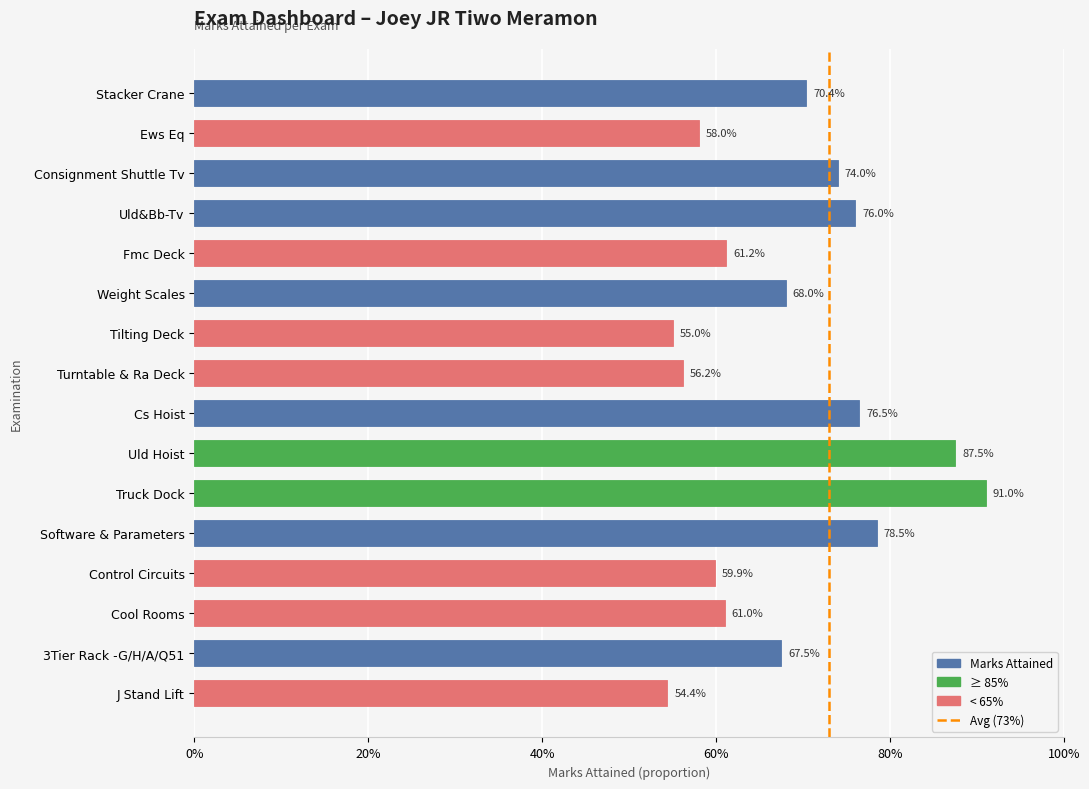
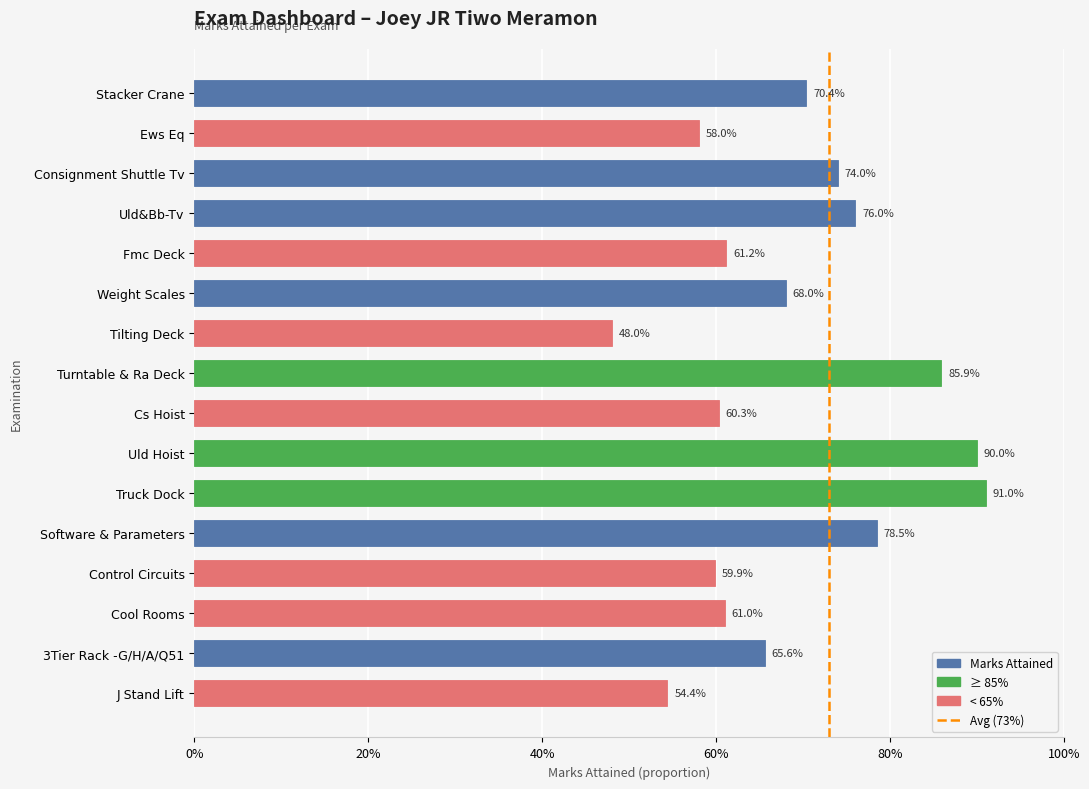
Tilting Deck: 55.0% -> 48.0%
Turntable & Ra Deck: 56.2% -> 85.9%
Cs Hoist: 76.5% -> 60.3%
Uld Hoist: 87.5% -> 90.0%
3Tier Rack -G/H/A/Q51: 67.5% -> 65.6%
